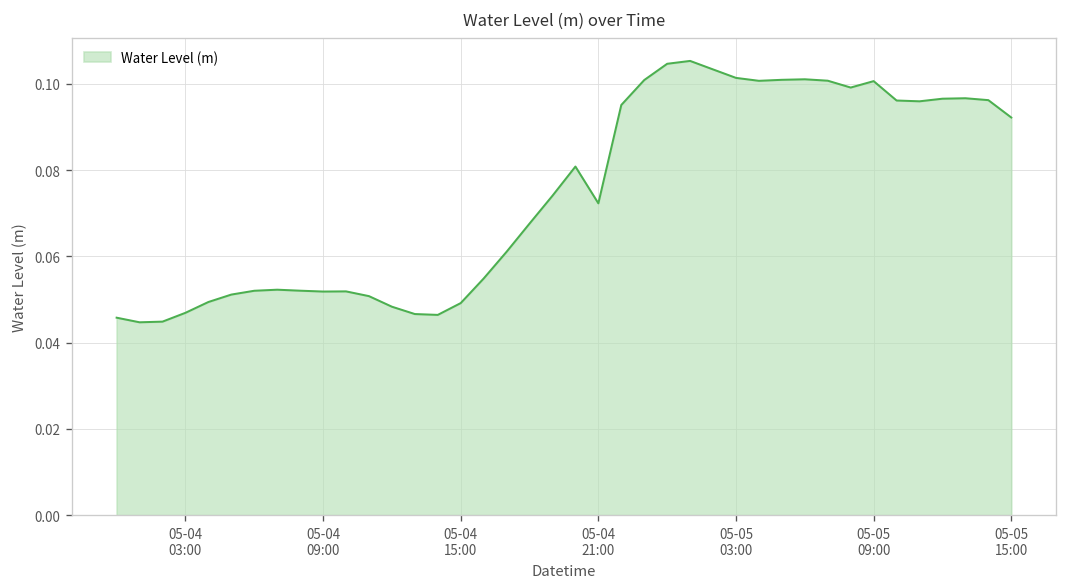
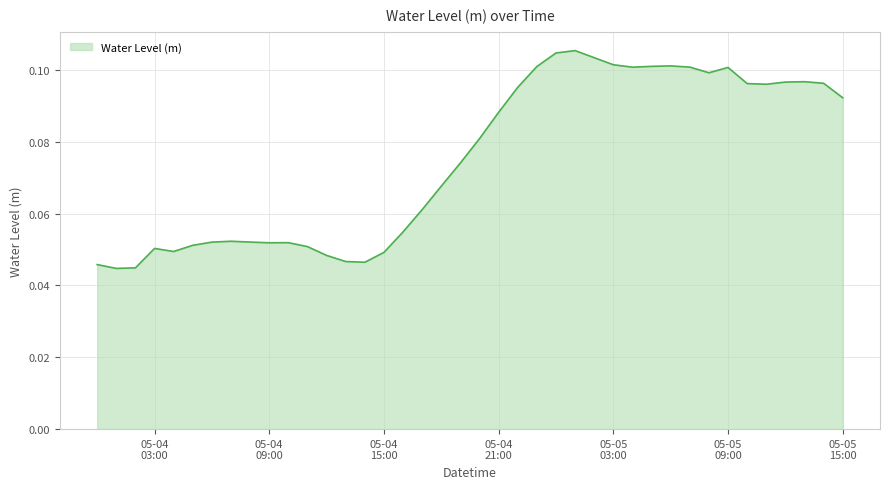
05-04 03:00: 0.047 -> 0.050
05-04 21:00: 0.072 -> 0.088
